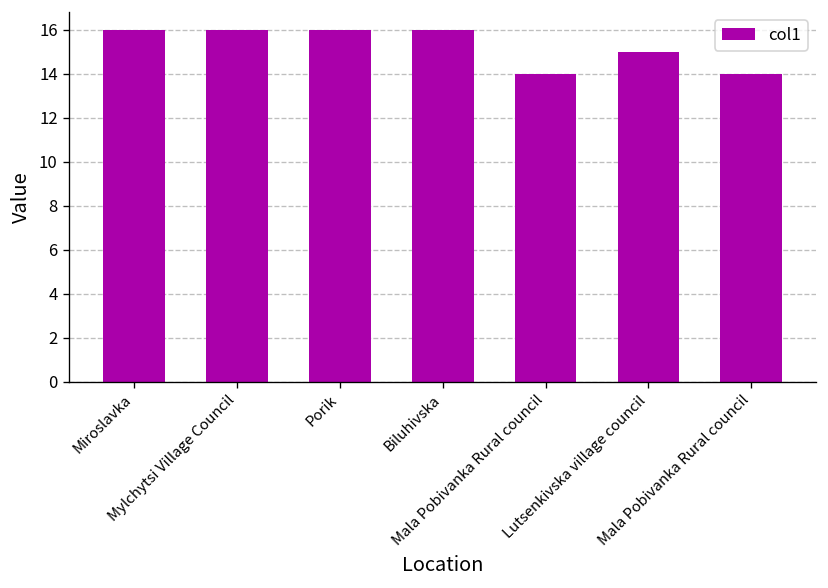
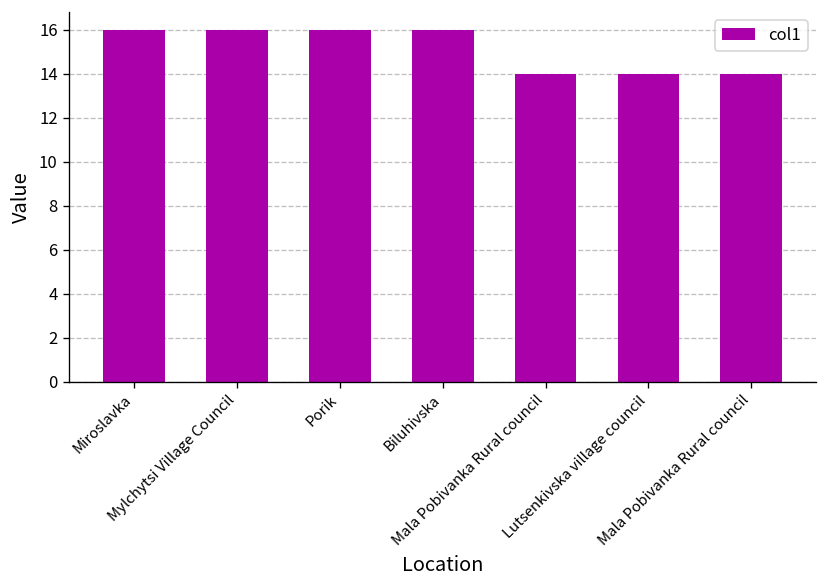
Lutsenkivska village council: 15 -> 14
